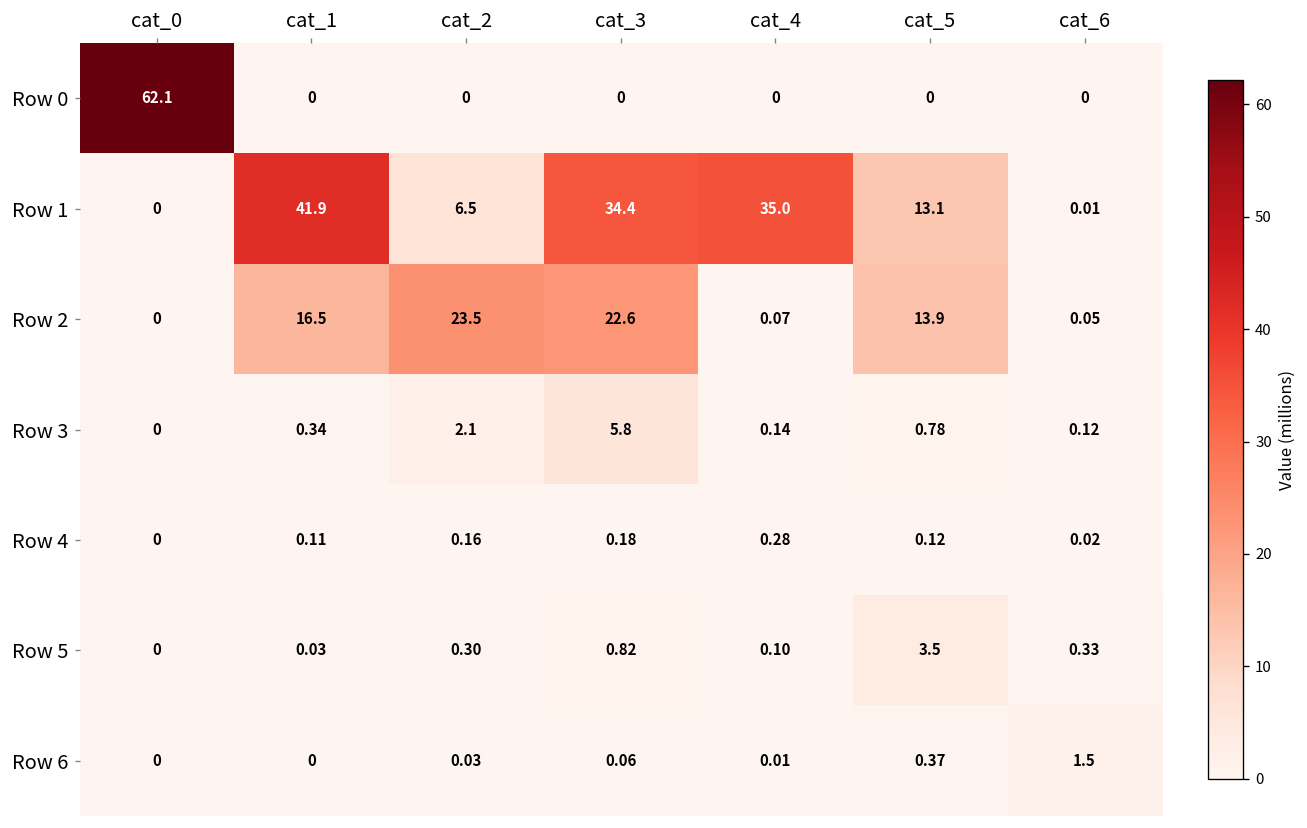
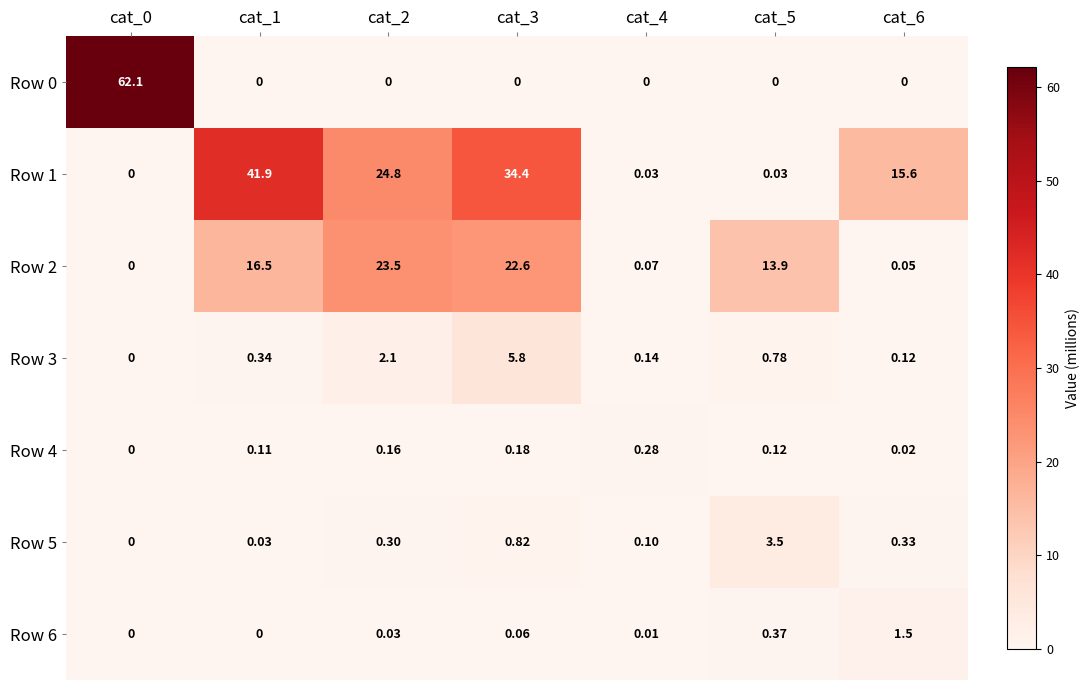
Row 1, cat_2: 6.5 -> 24.8
Row 1, cat_4: 35.0 -> 0.03
Row 1, cat_5: 13.1 -> 0.03
Row 1, cat_6: 0.01 -> 15.6
